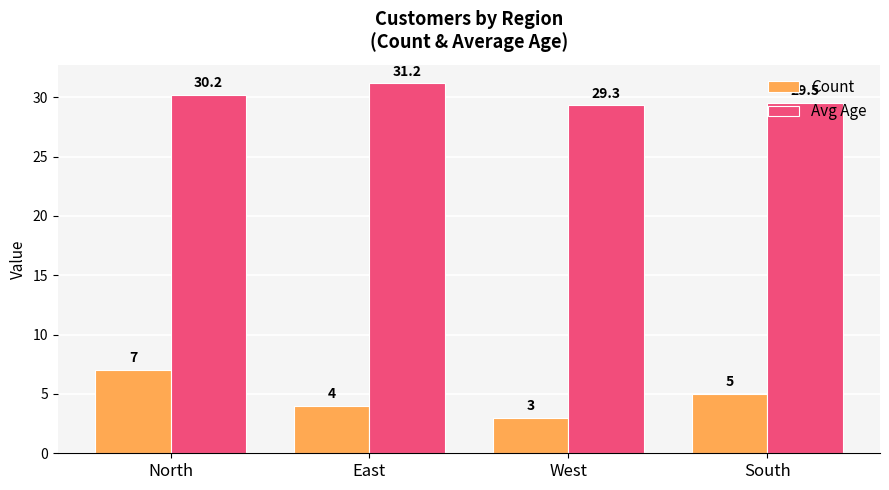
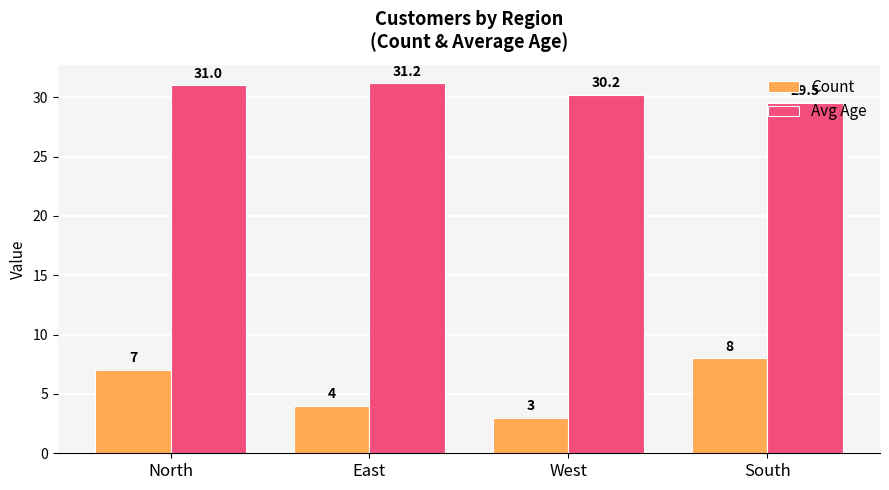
Avg Age, North: 30.2 -> 31.0
Avg Age, West: 29.3 -> 30.2
Count, South: 5 -> 8
